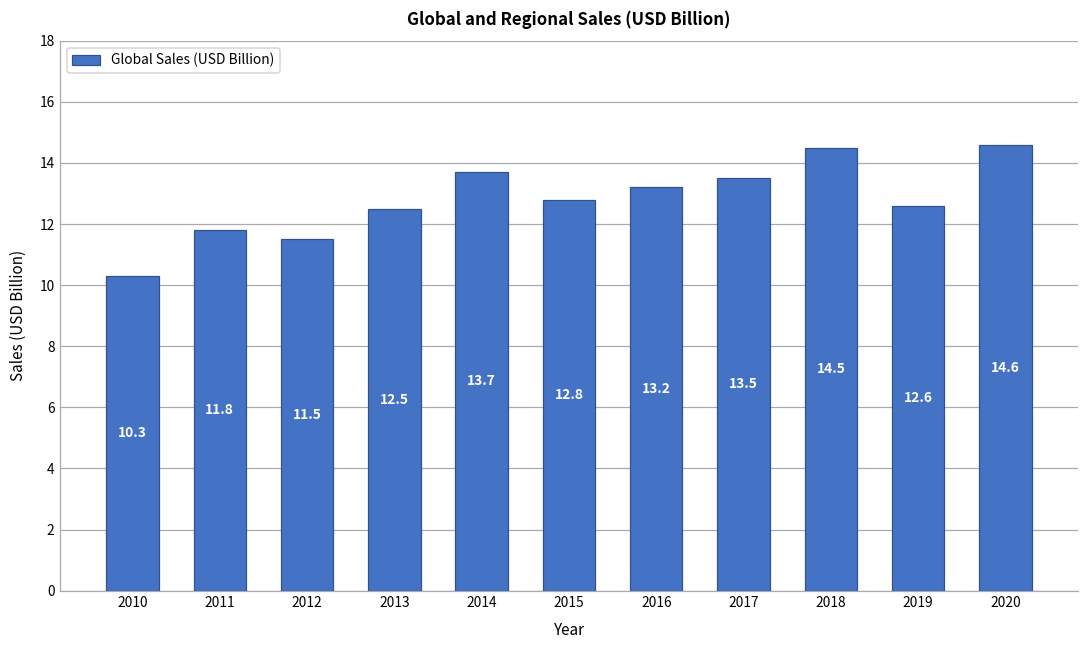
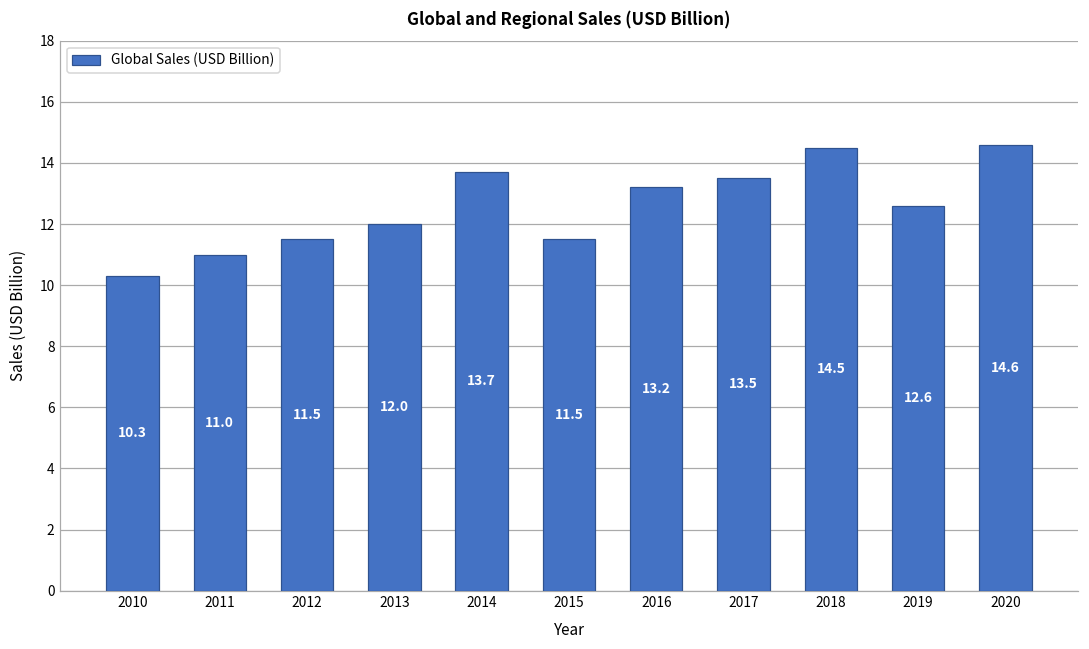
2011: 11.8 -> 11.0
2013: 12.5 -> 12.0
2015: 12.8 -> 11.5
